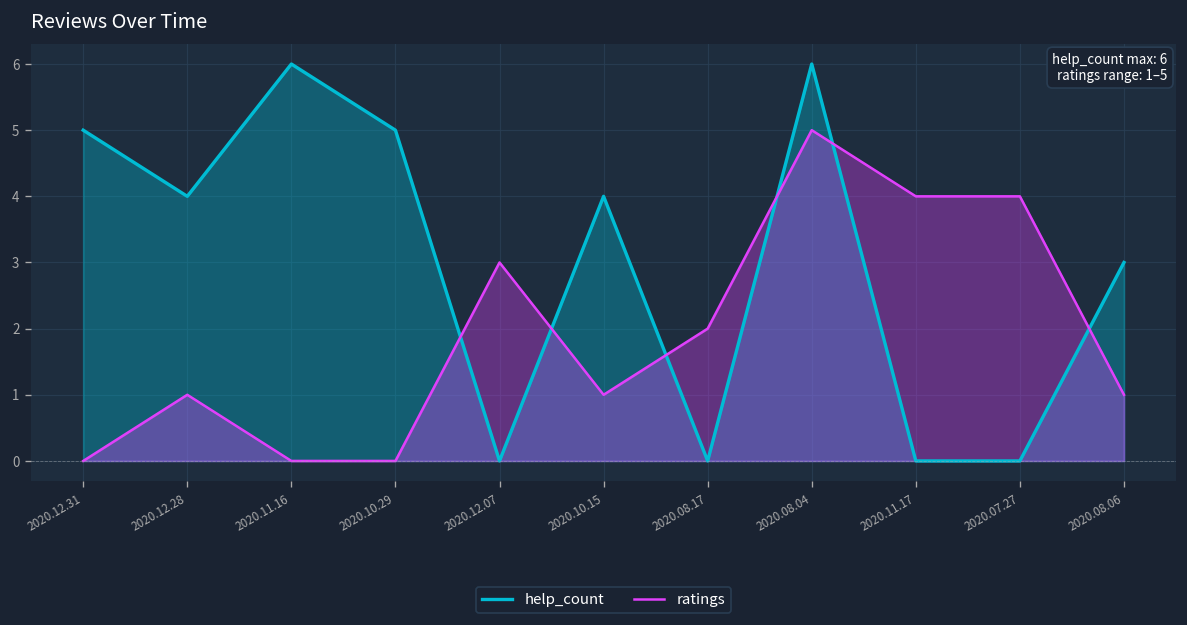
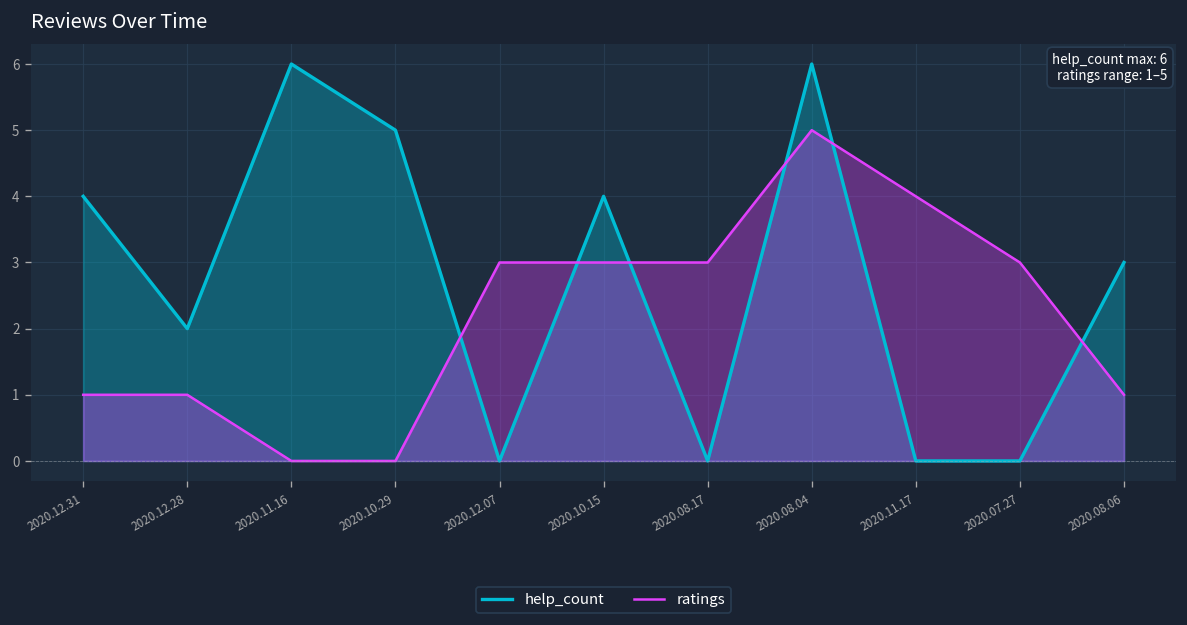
help_count, 2020.12.31: 5 -> 4
ratings, 2020.12.31: 0 -> 1
help_count, 2020.12.28: 4 -> 2
ratings, 2020.10.15: 1 -> 3
ratings, 2020.08.17: 2 -> 3
ratings, 2020.07.27: 4 -> 3
